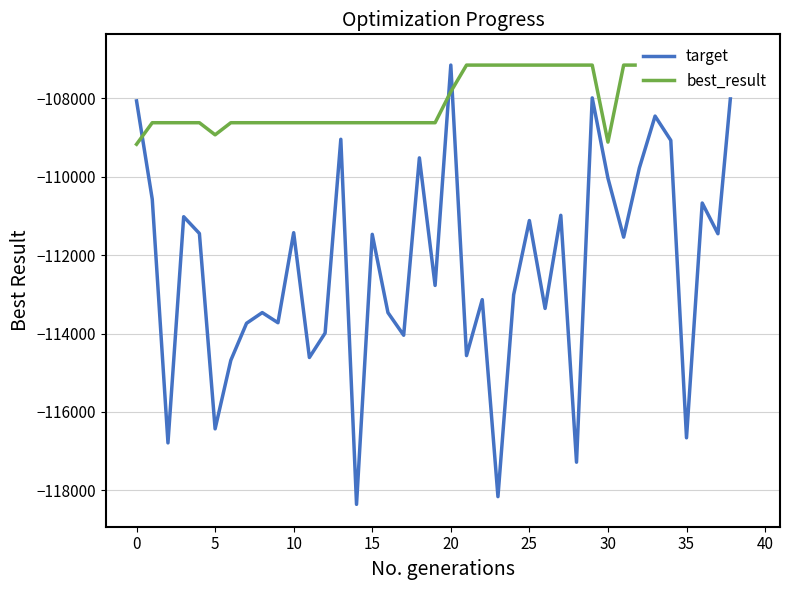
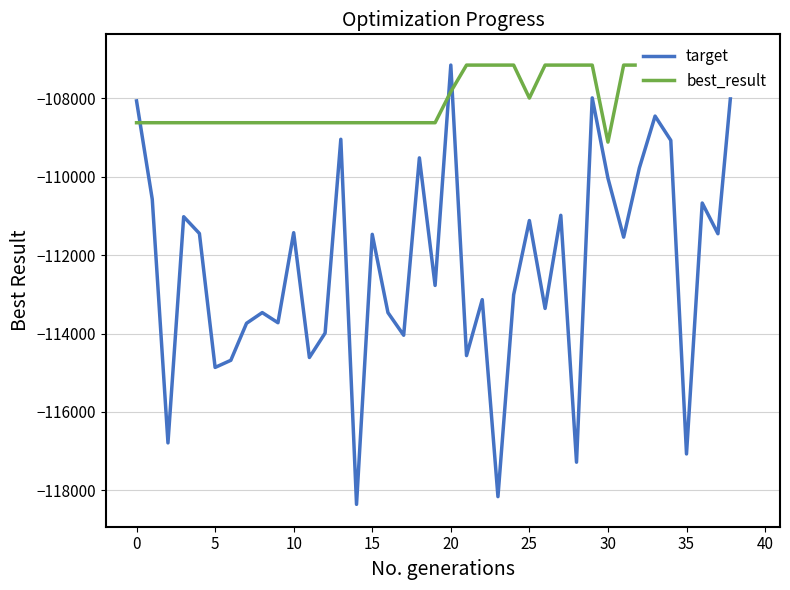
best_result, 0: -109200 -> -108600
target, 5: -116400 -> -114900
best_result, 5: -108900 -> -108600
best_result, 25: -107100 -> -108000
target, 35: -116700 -> -117100
